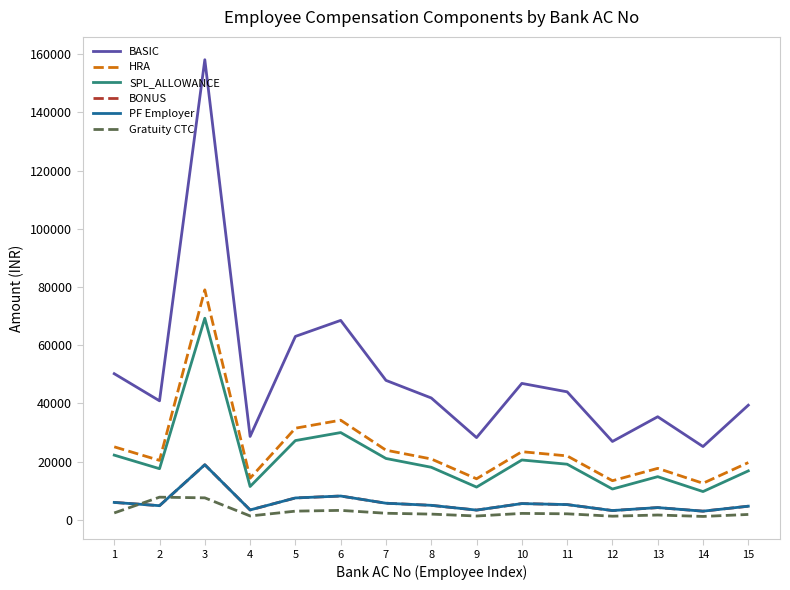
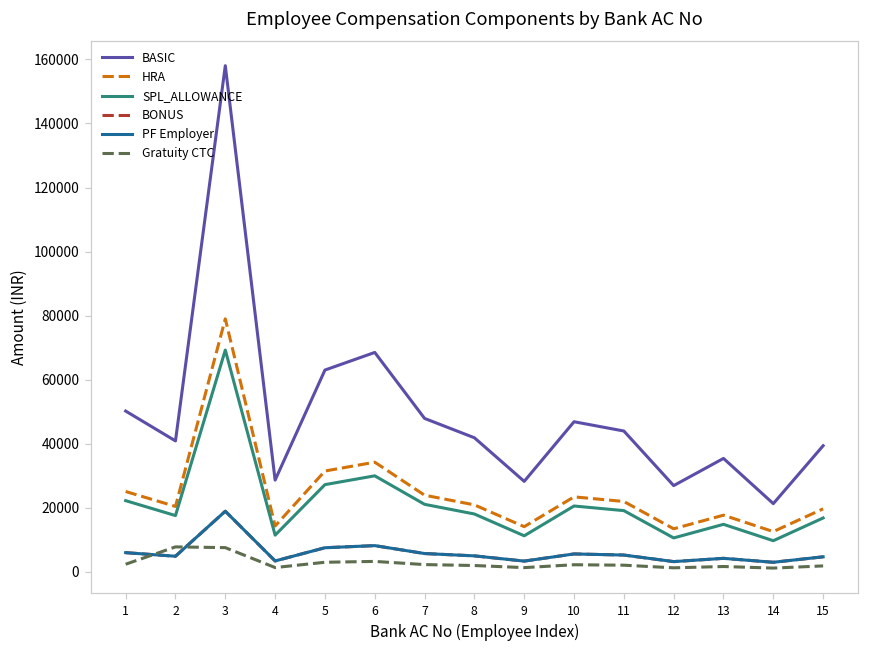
BASIC, 14: 25000 -> 21000
